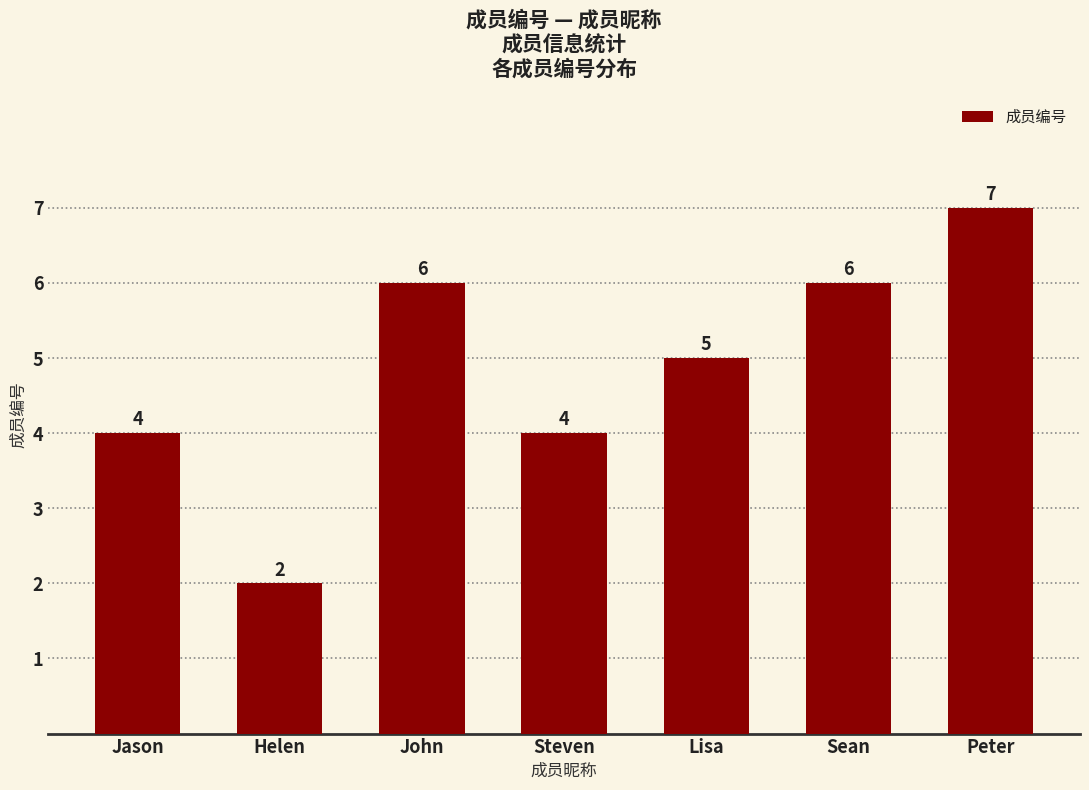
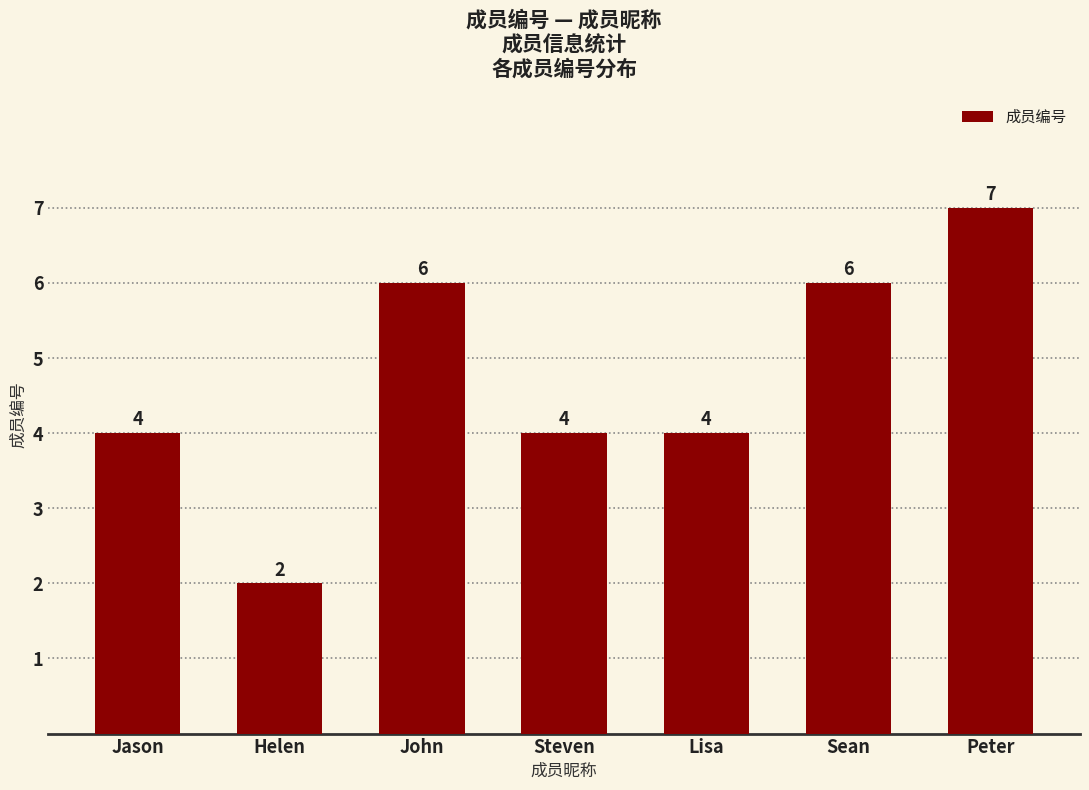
Lisa: 5 -> 4
